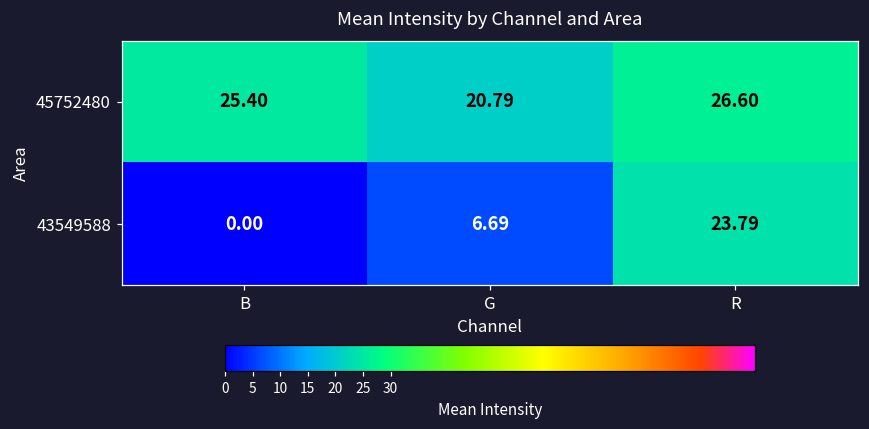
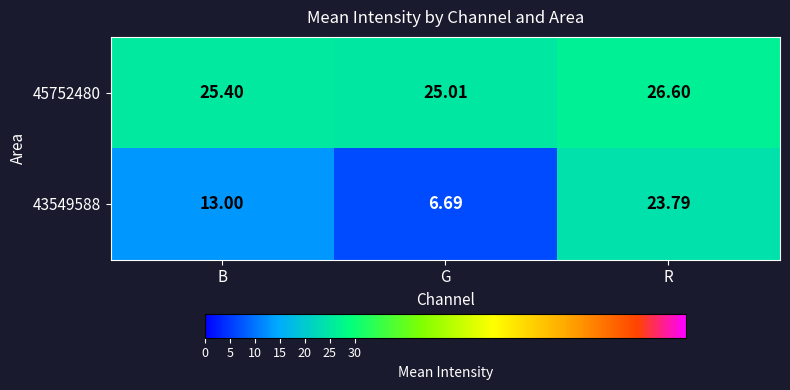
45752480, G: 20.79 -> 25.01
43549588, B: 0.00 -> 13.00
